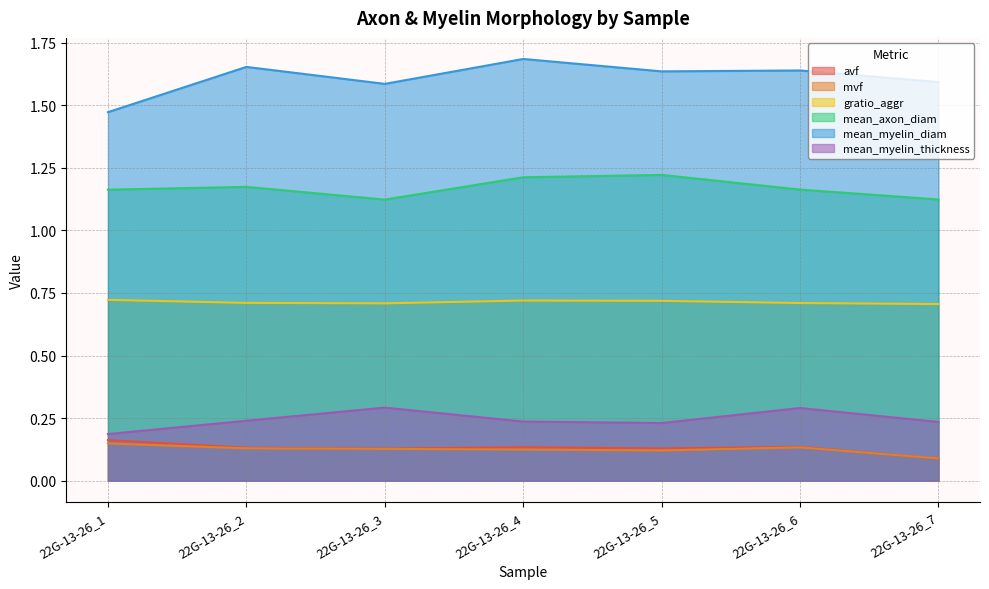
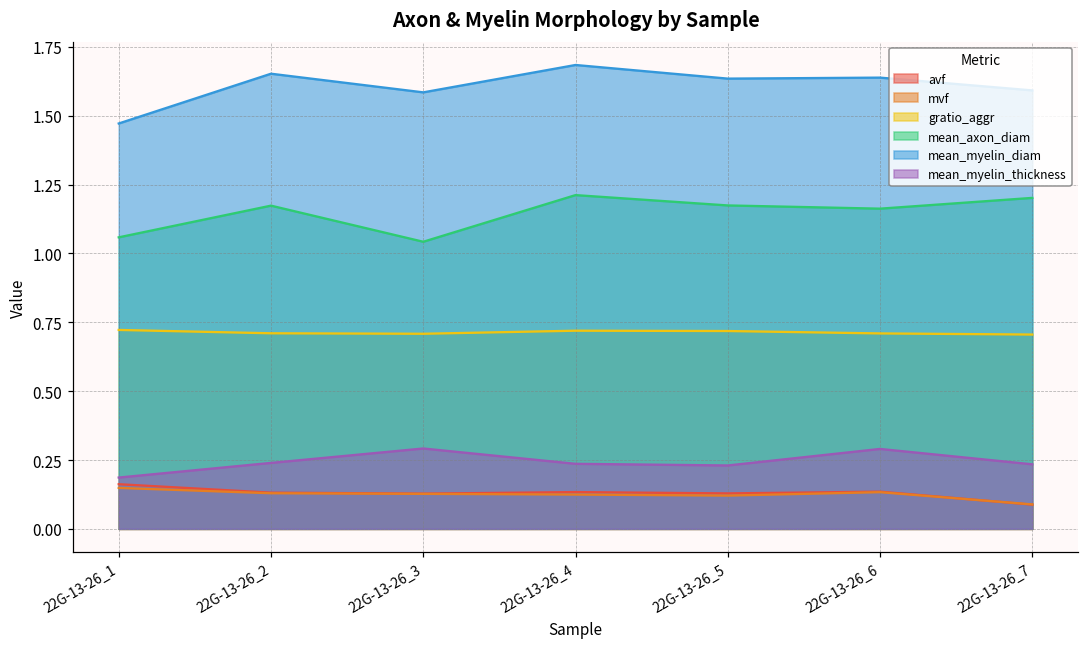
mean_axon_diam, 22G-13-26_1: 1.16 -> 1.06
mean_axon_diam, 22G-13-26_3: 1.12 -> 1.04
mean_axon_diam, 22G-13-26_5: 1.22 -> 1.17
mean_axon_diam, 22G-13-26_7: 1.12 -> 1.20
